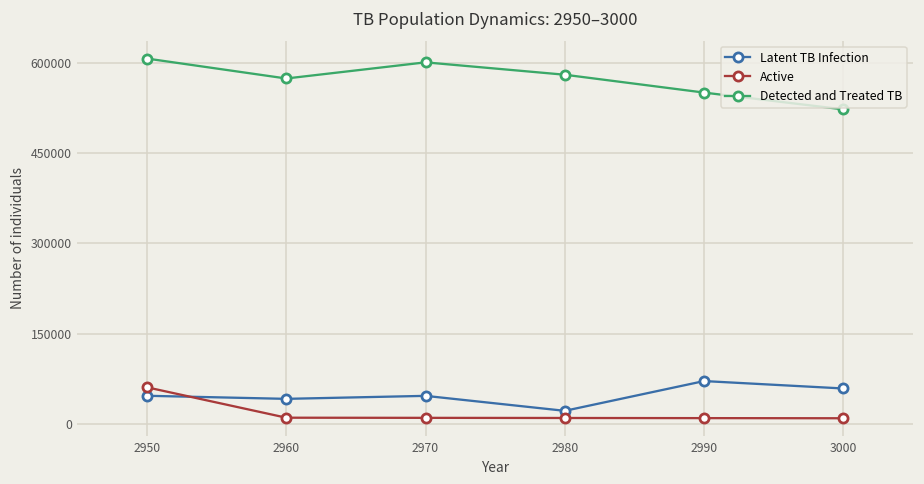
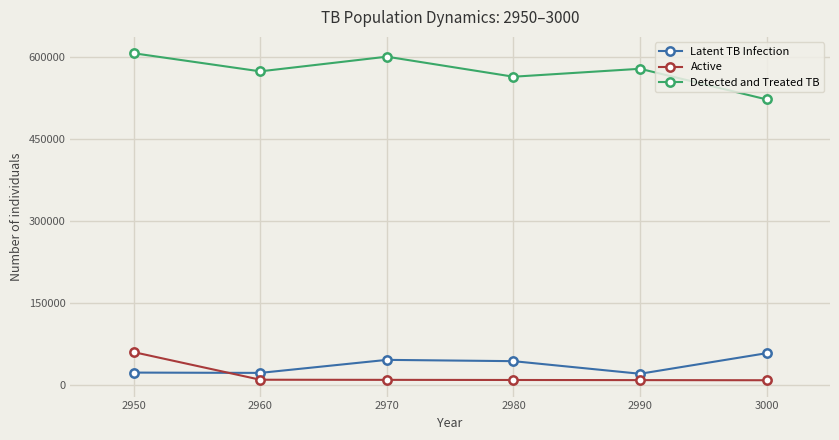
Latent TB Infection, 2950: 50000 -> 20000
Latent TB Infection, 2960: 40000 -> 20000
Latent TB Infection, 2980: 20000 -> 40000
Detected and Treated TB, 2980: 580000 -> 560000
Latent TB Infection, 2990: 70000 -> 20000
Detected and Treated TB, 2990: 550000 -> 580000
